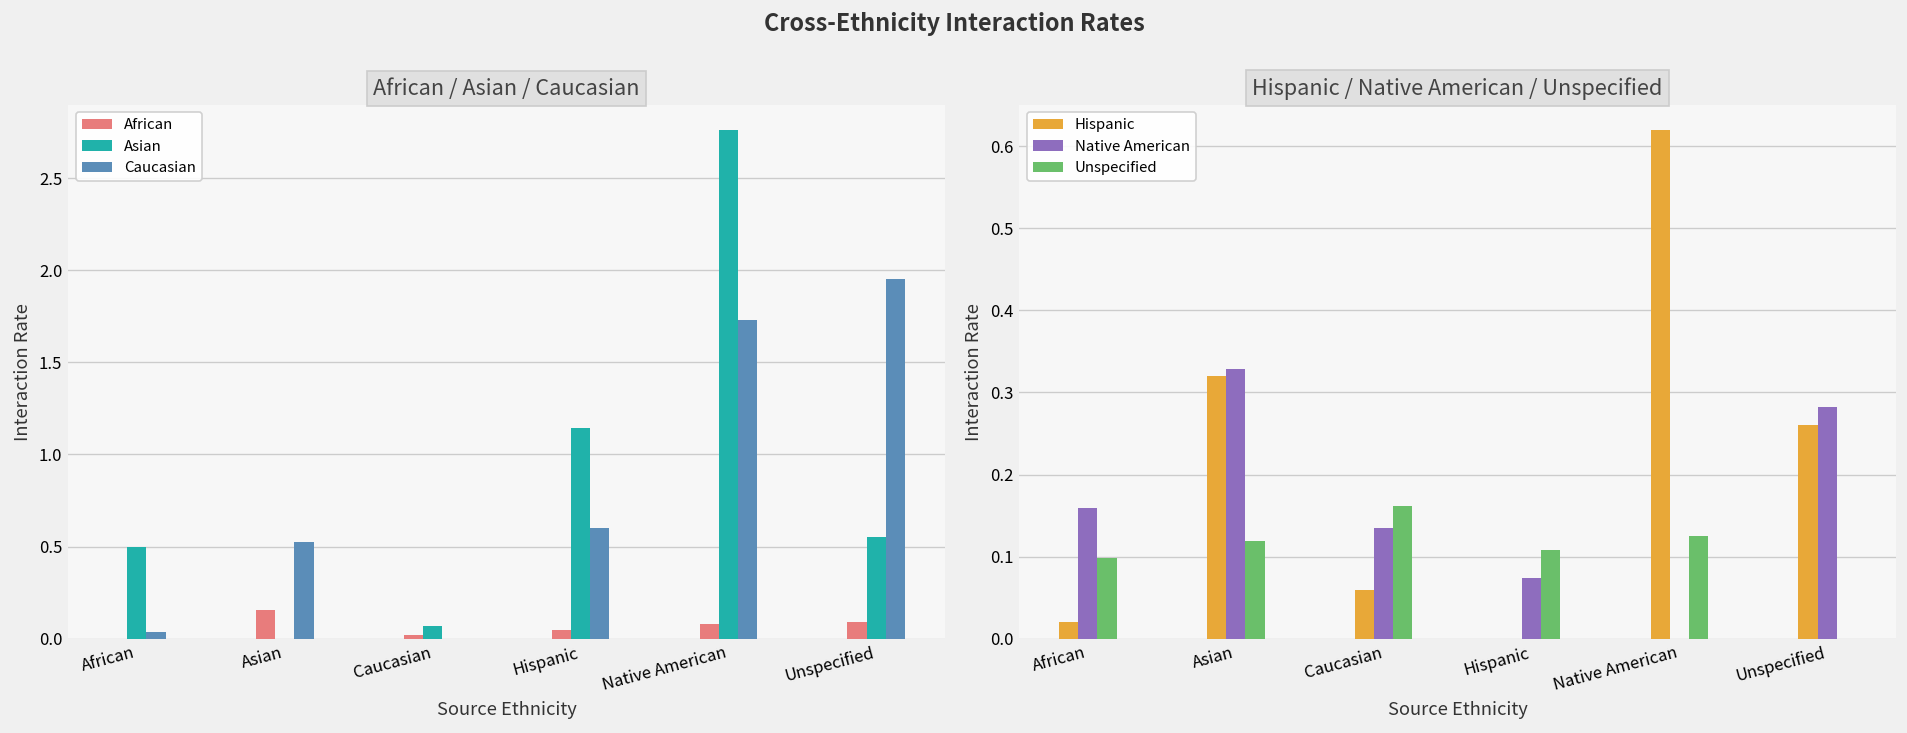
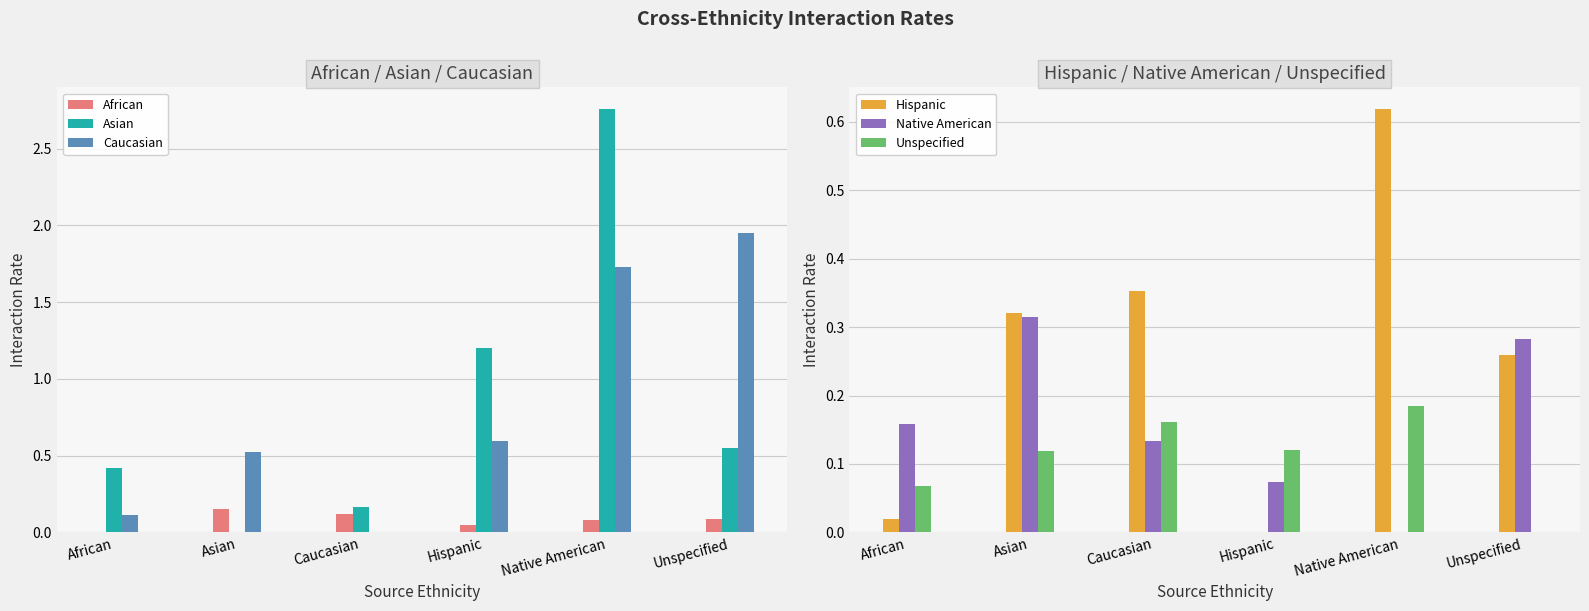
African / Asian / Caucasian, Asian, African: 0.50 -> 0.42
African / Asian / Caucasian, Caucasian, African: 0.04 -> 0.11
African / Asian / Caucasian, African, Caucasian: 0.02 -> 0.12
African / Asian / Caucasian, Asian, Caucasian: 0.07 -> 0.17
African / Asian / Caucasian, Asian, Hispanic: 1.14 -> 1.20
Hispanic / Native American / Unspecified, Unspecified, African: 0.10 -> 0.07
Hispanic / Native American / Unspecified, Native American, Asian: 0.33 -> 0.32
Hispanic / Native American / Unspecified, Hispanic, Caucasian: 0.06 -> 0.35
Hispanic / Native American / Unspecified, Unspecified, Hispanic: 0.11 -> 0.12
Hispanic / Native American / Unspecified, Unspecified, Native American: 0.13 -> 0.19
